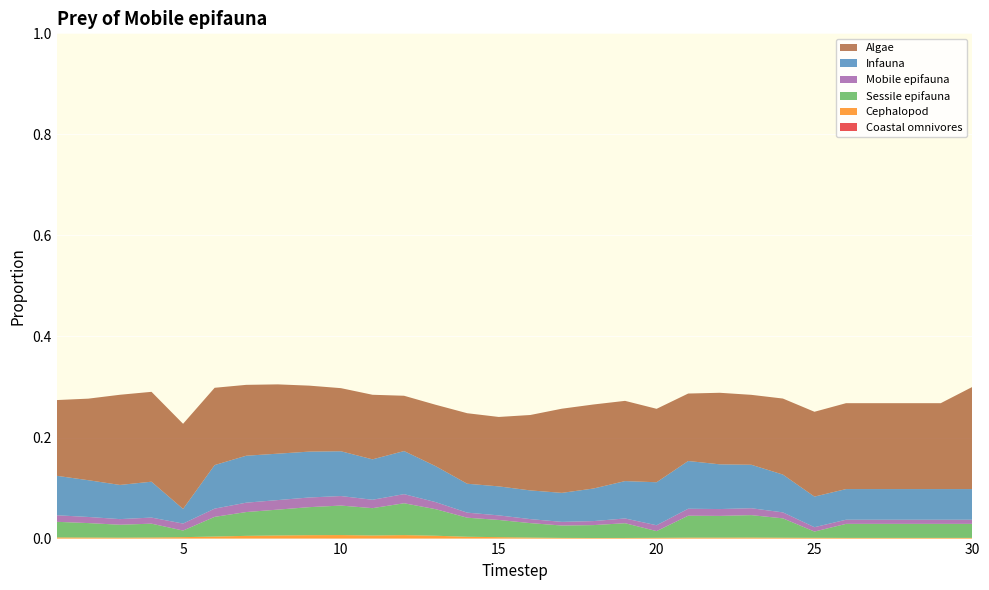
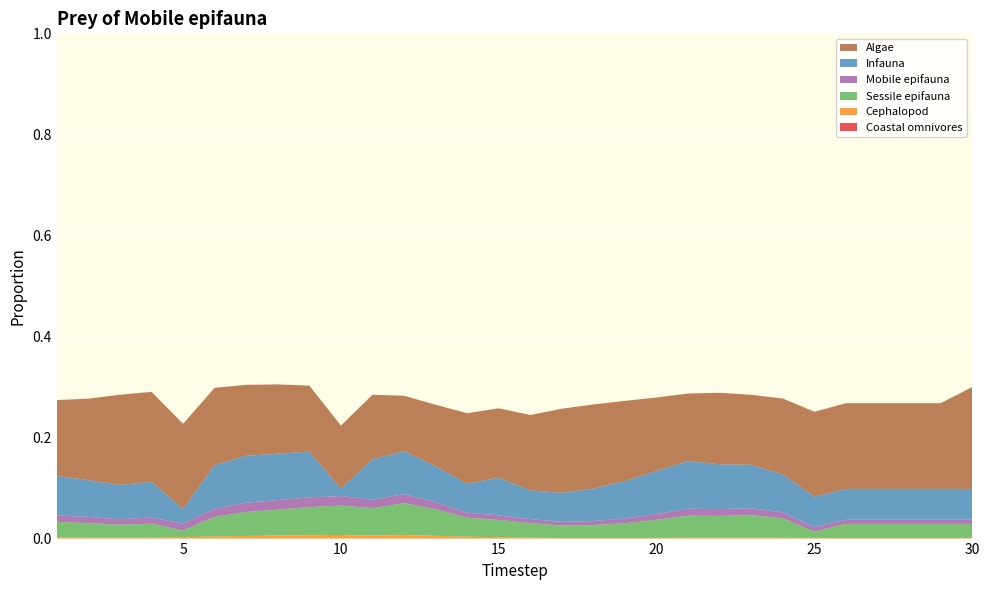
Infauna, 10: 0.09 -> 0.01
Infauna, 15: 0.06 -> 0.07
Sessile epifauna, 20: 0.01 -> 0.04
